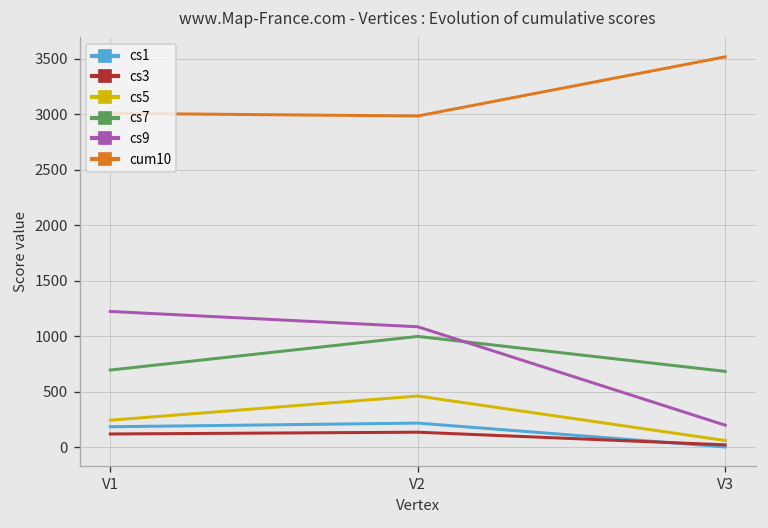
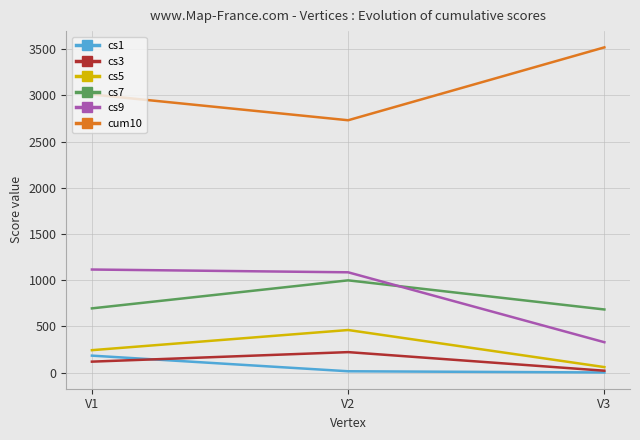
cs9, V1: 1200 -> 1100
cs1, V2: 200 -> 0
cs3, V2: 100 -> 200
cum10, V2: 3000 -> 2700
cs9, V3: 200 -> 300
